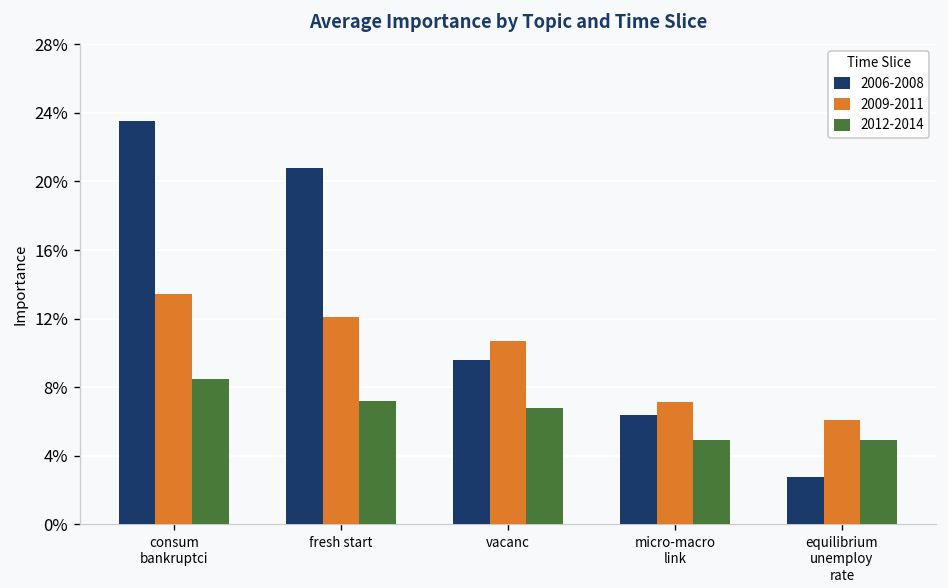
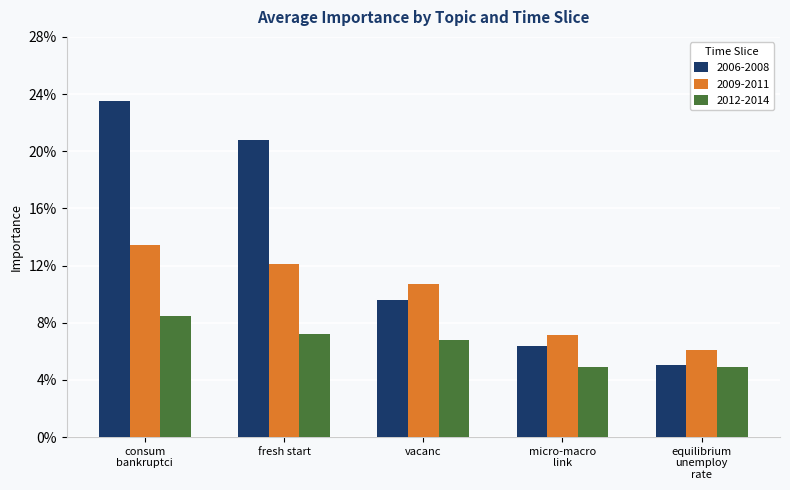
2006-2008, equilibrium unemploy rate: 2.8% -> 5.1%
